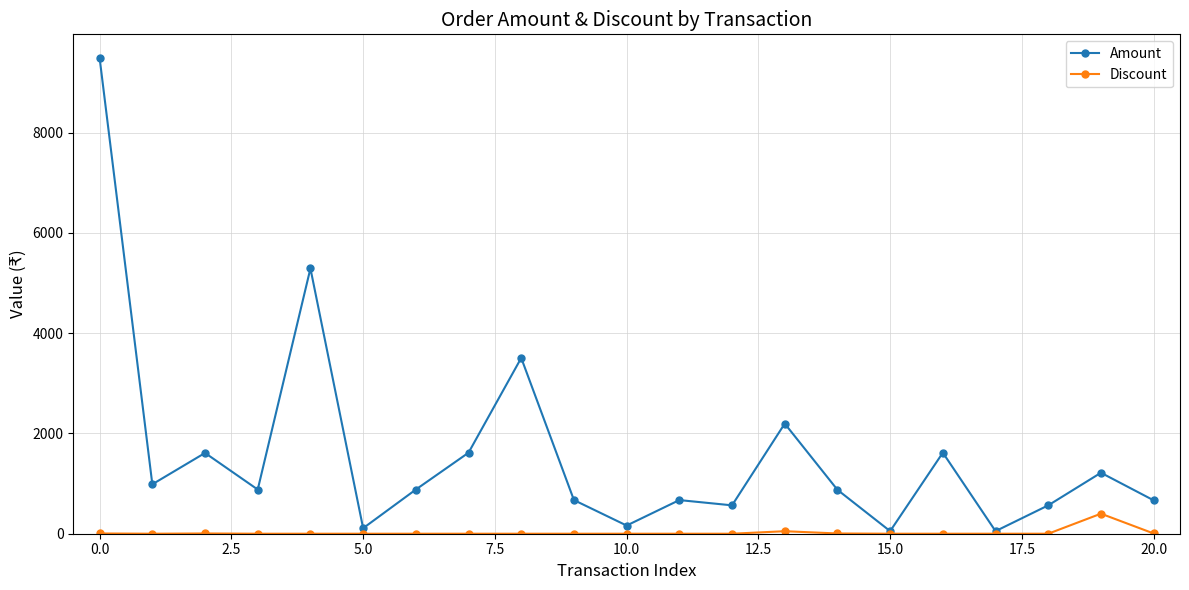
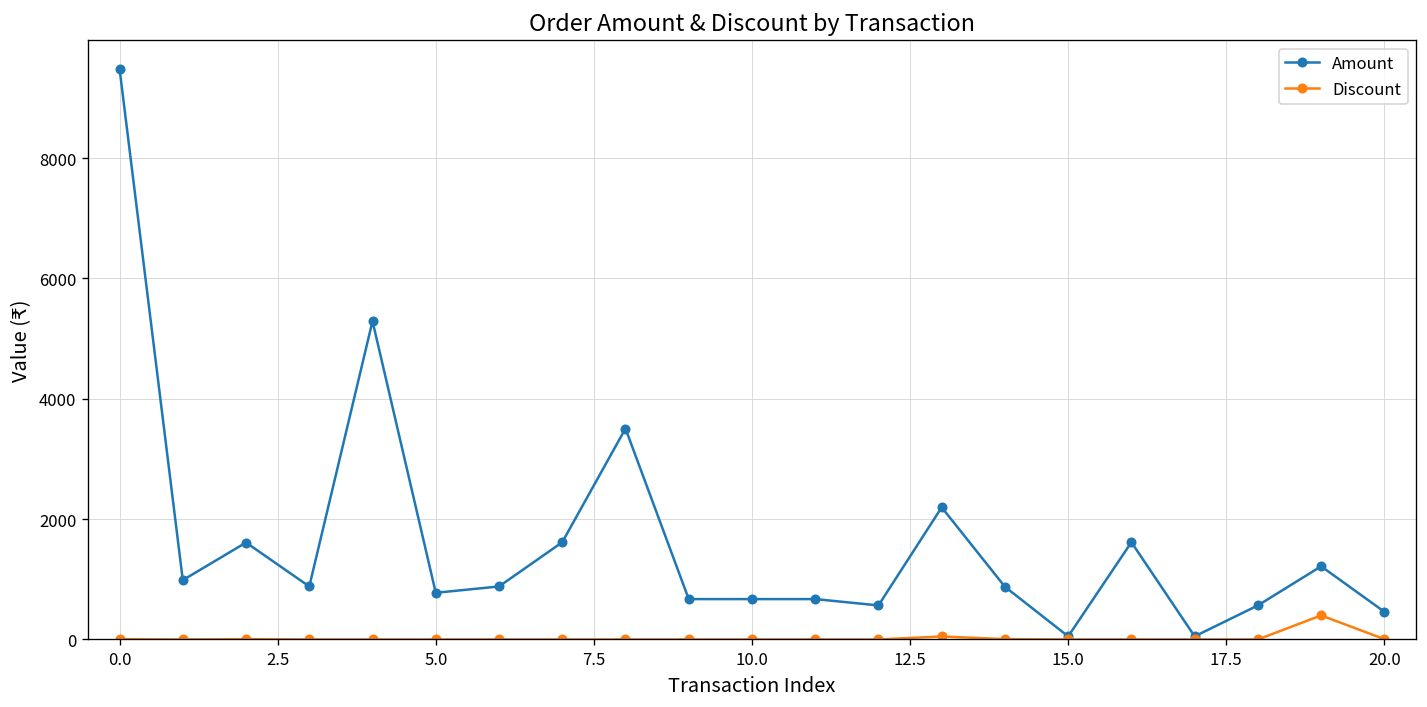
Amount, 5.0: 100 -> 800
Amount, 10.0: 200 -> 700
Amount, 20.0: 700 -> 500
